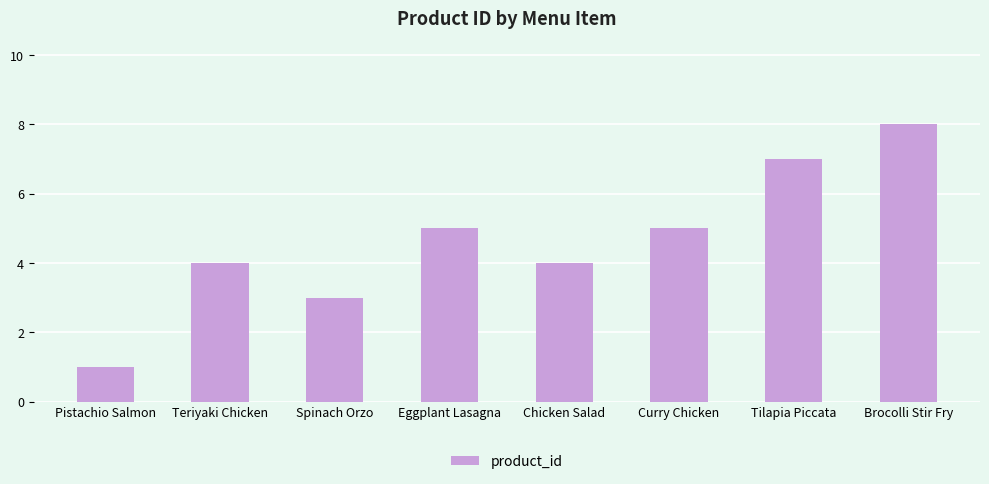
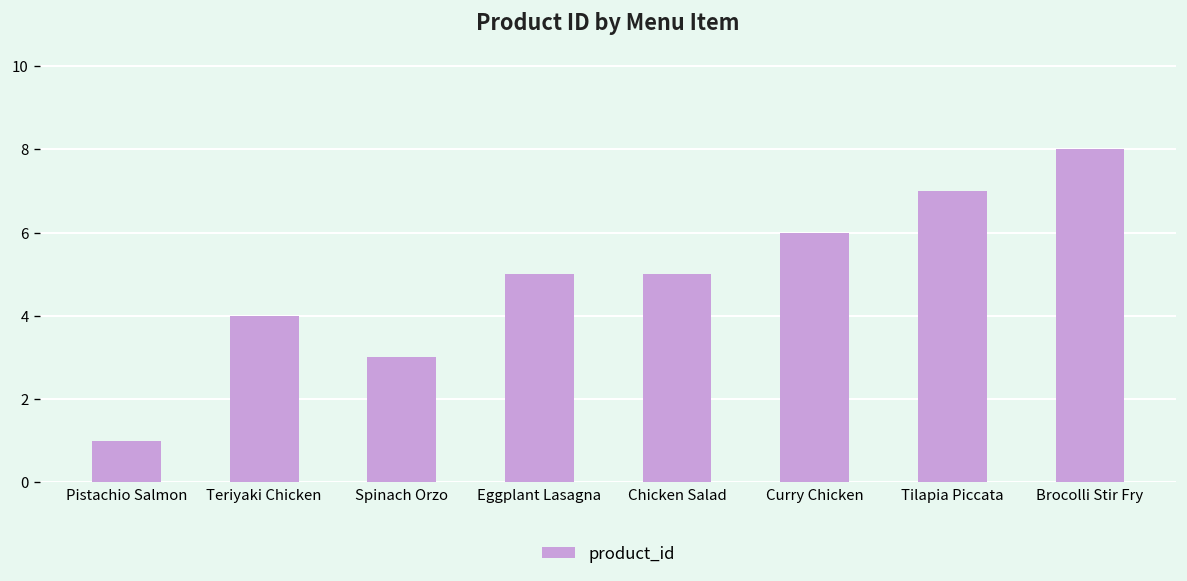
Chicken Salad: 4 -> 5
Curry Chicken: 5 -> 6
